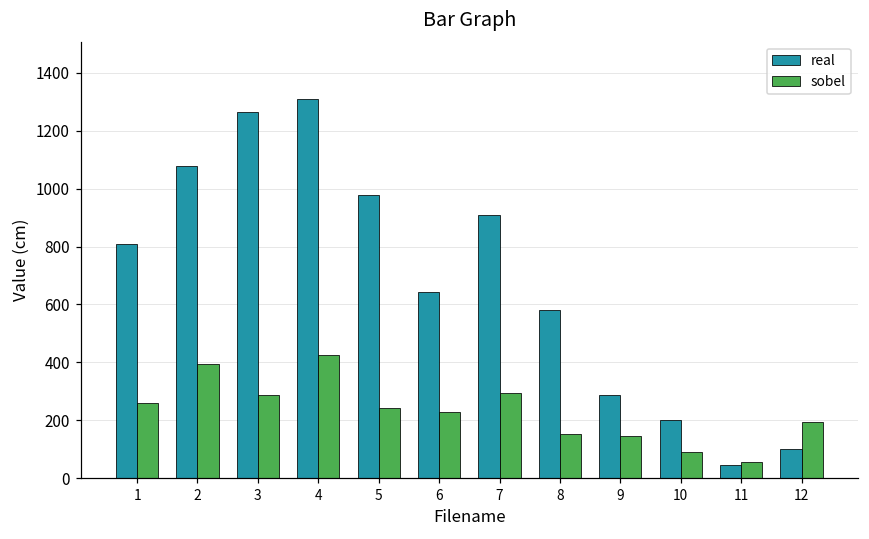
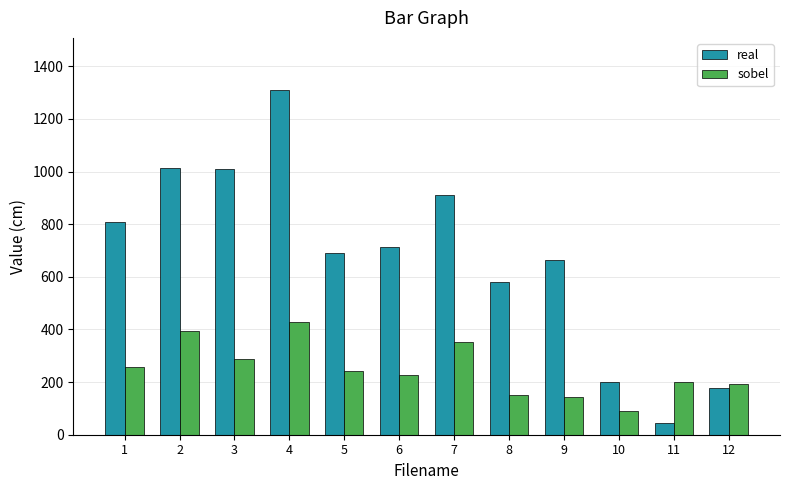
real, 2: 1080 -> 1010
real, 3: 1270 -> 1010
real, 5: 980 -> 690
real, 6: 640 -> 710
sobel, 7: 300 -> 350
real, 9: 290 -> 670
sobel, 11: 60 -> 200
real, 12: 100 -> 180
